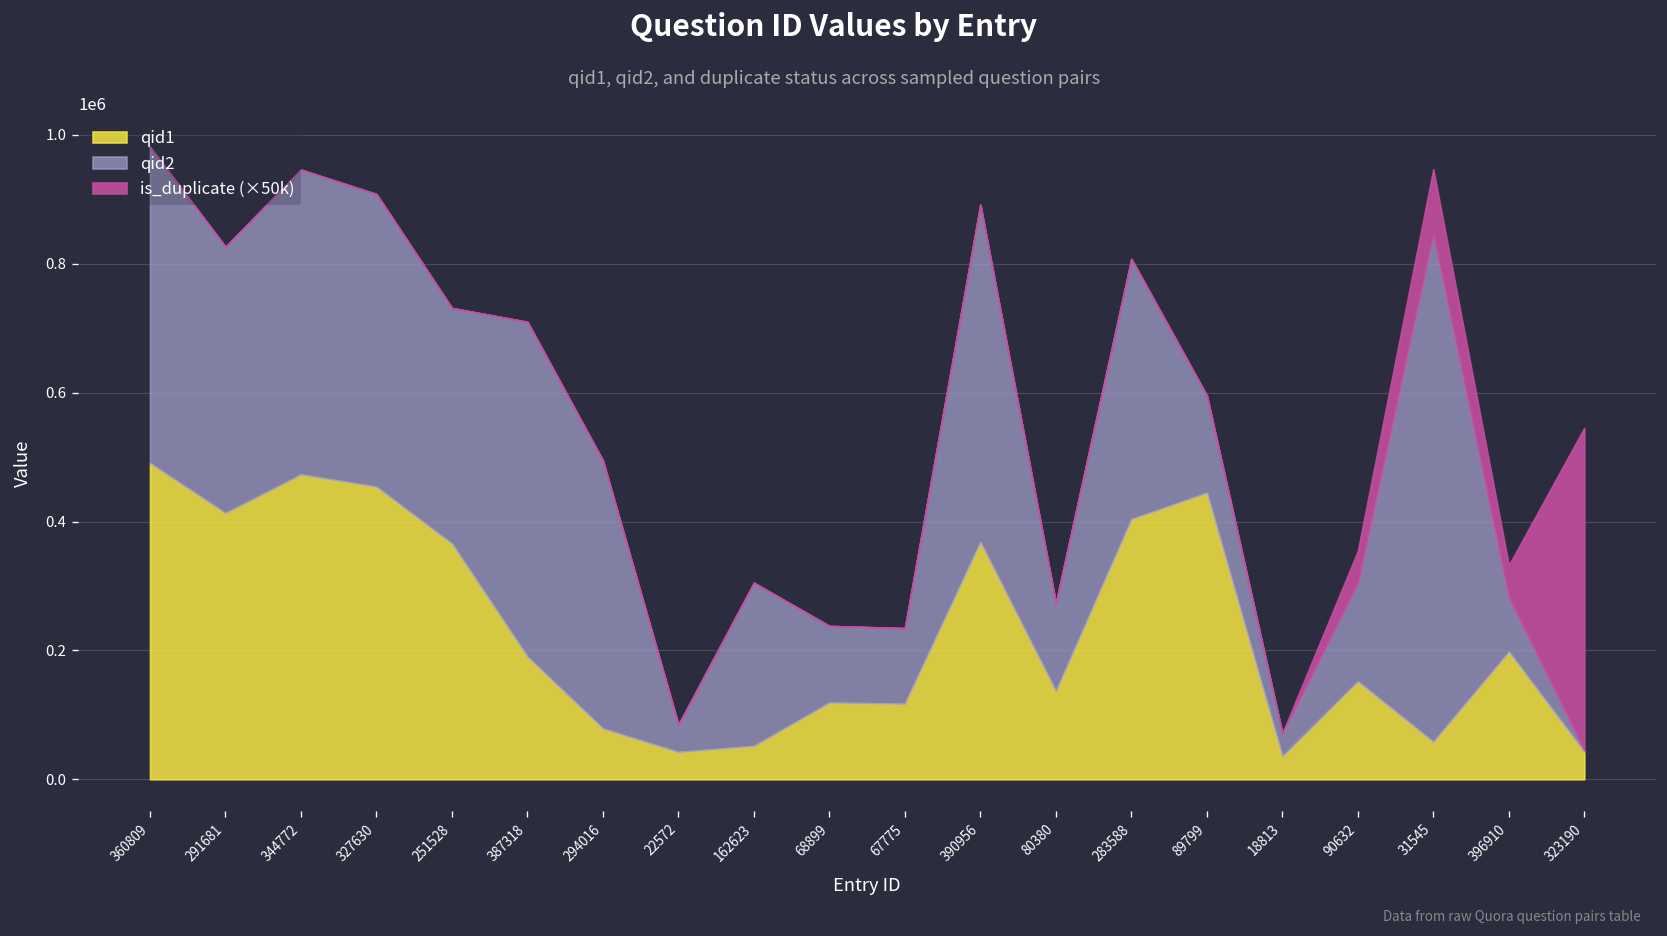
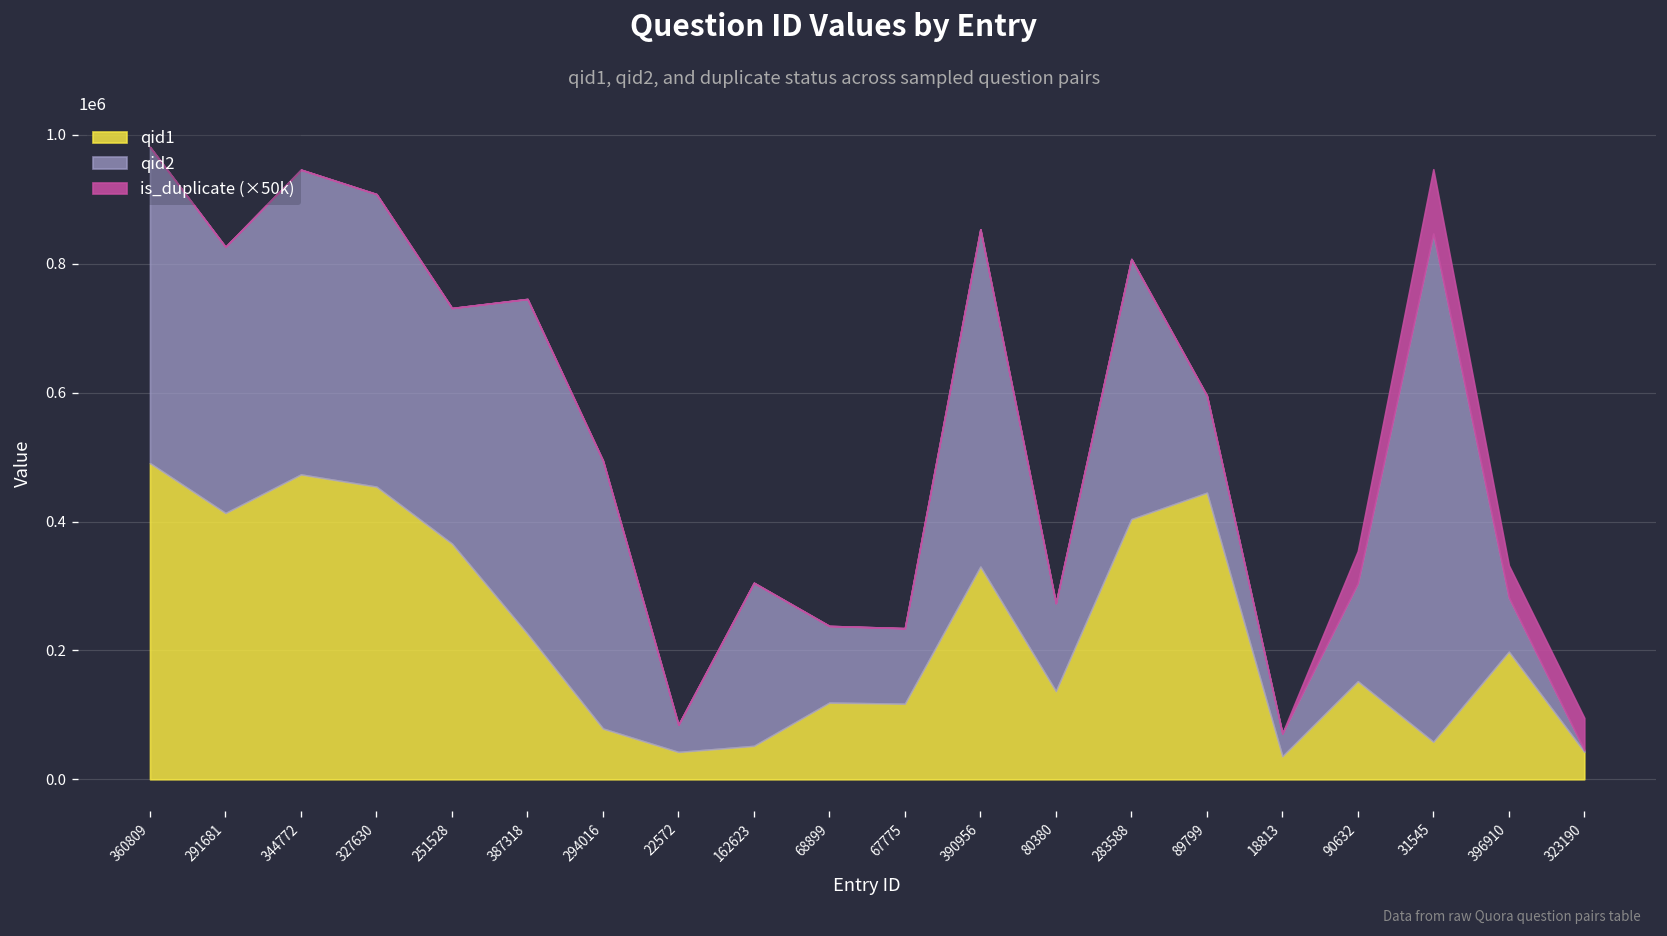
qid1, 387318: 190000 -> 230000
qid1, 390956: 370000 -> 330000
is_duplicate (×50k), 323190: 500000 -> 50000
